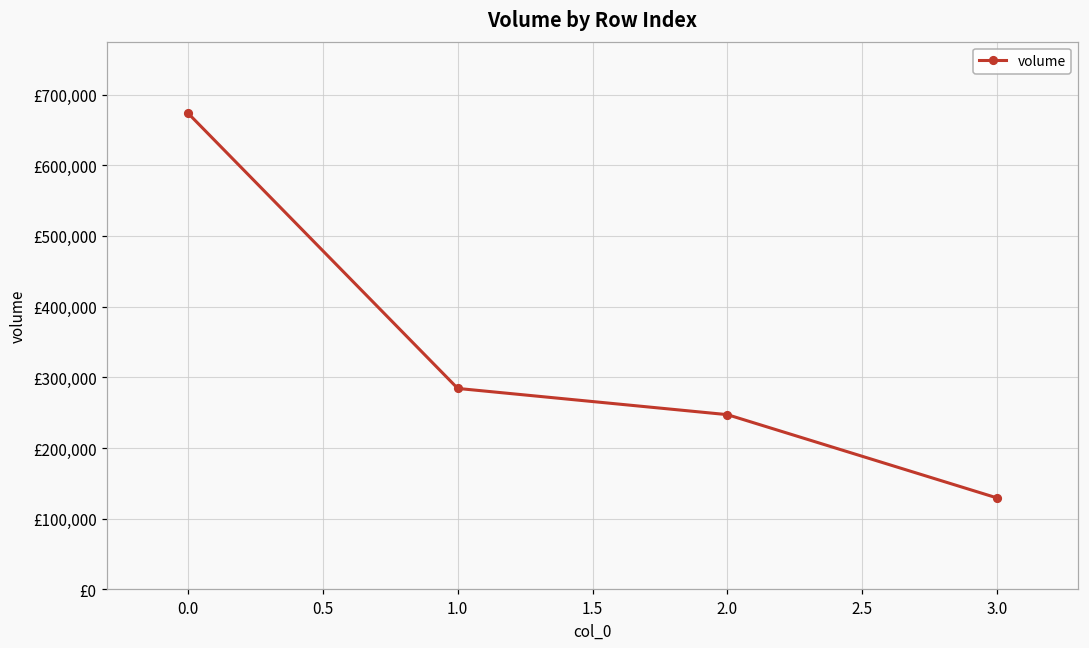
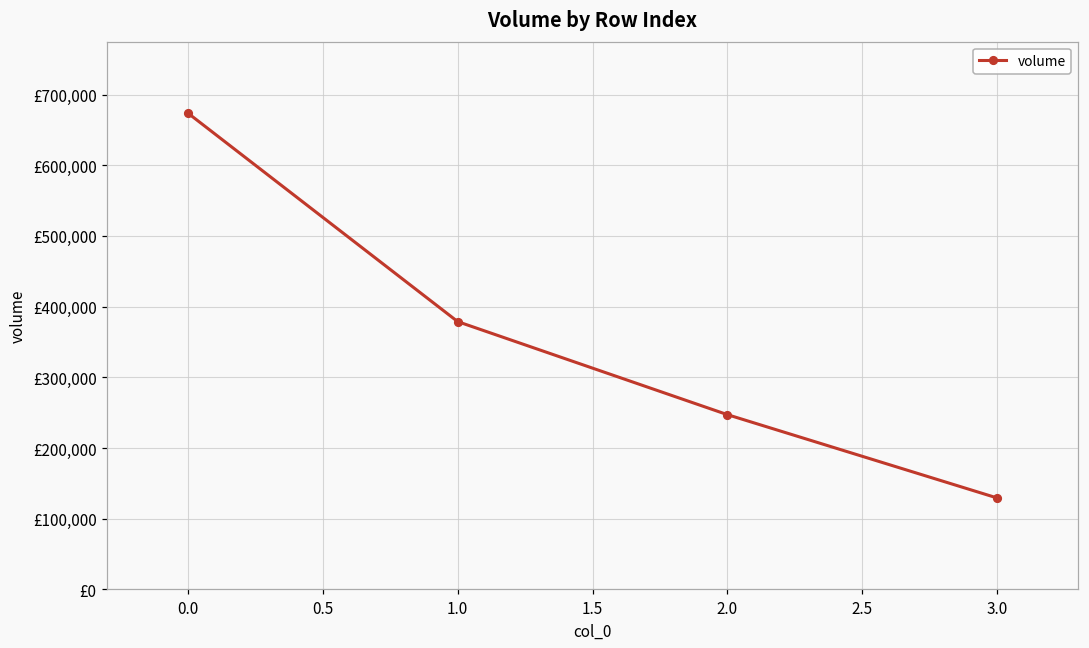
1.0: £280,000 -> £380,000
